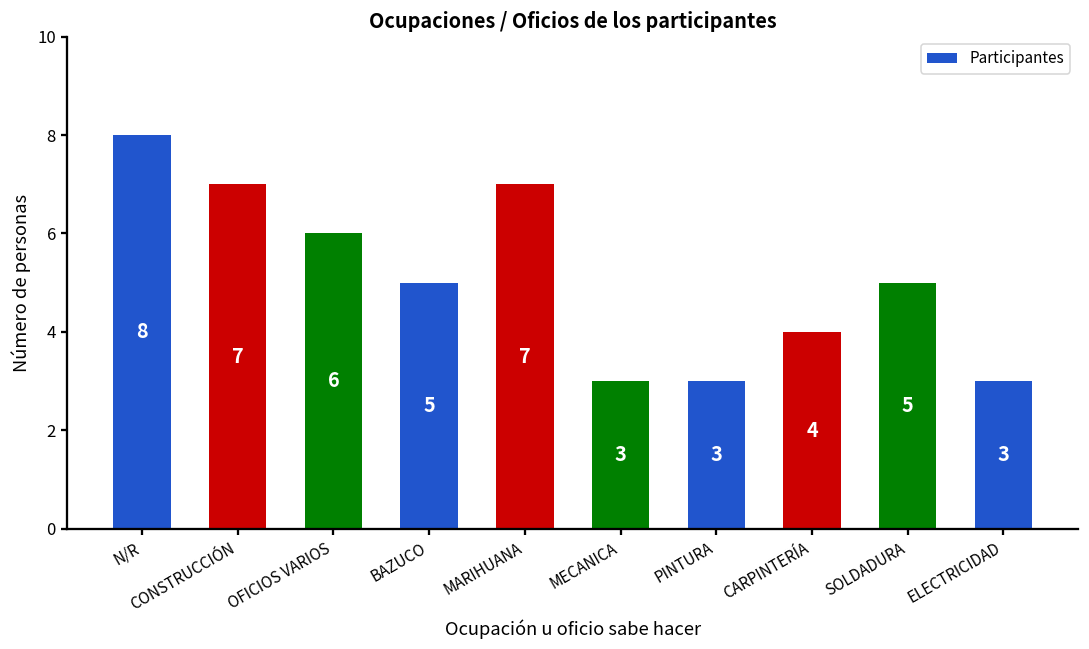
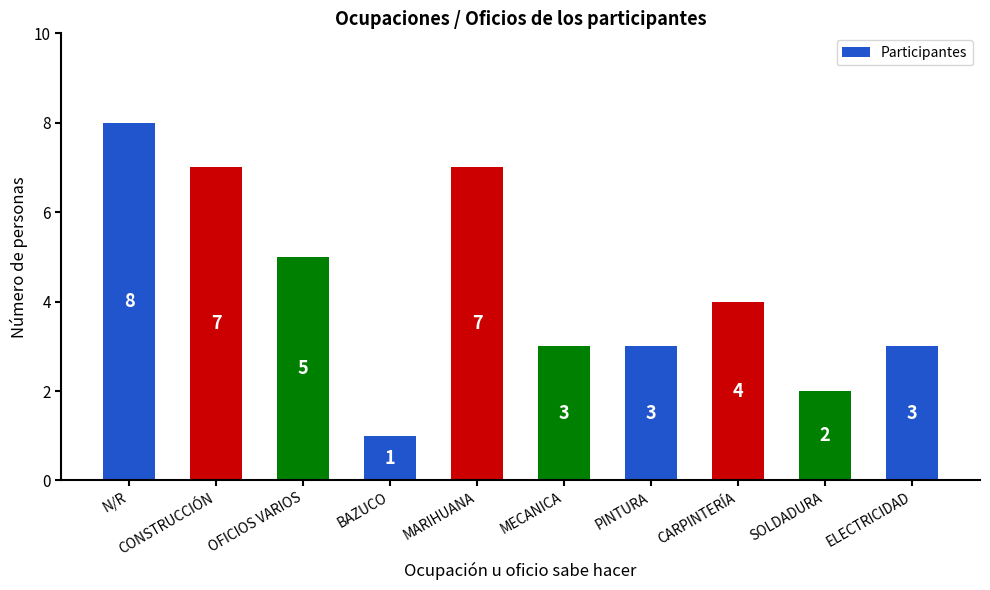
OFICIOS VARIOS: 6 -> 5
BAZUCO: 5 -> 1
SOLDADURA: 5 -> 2
